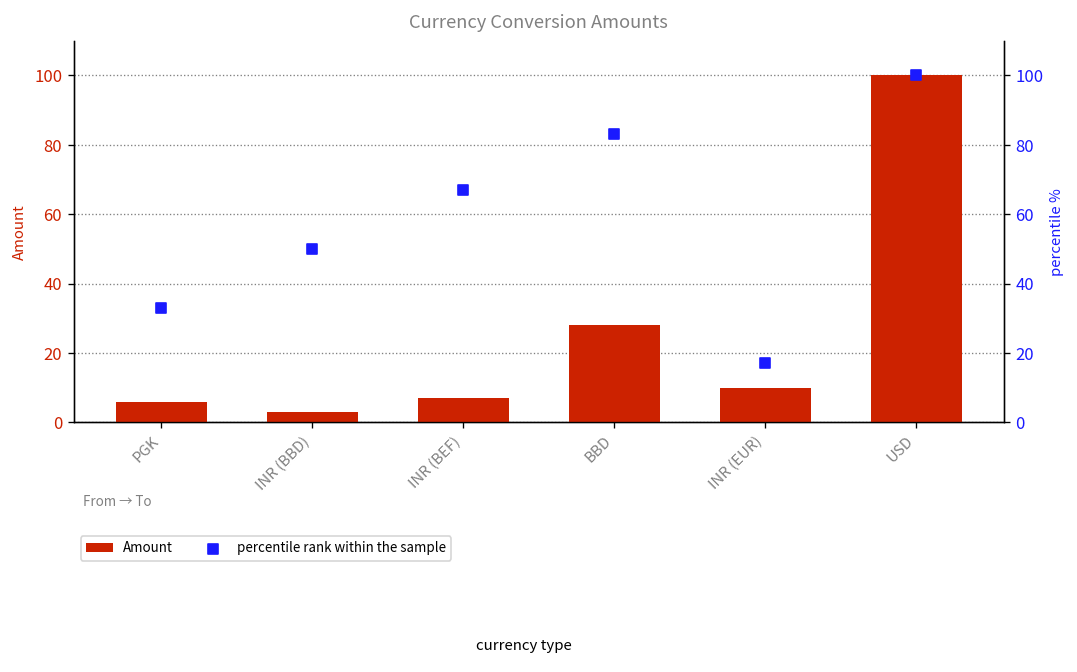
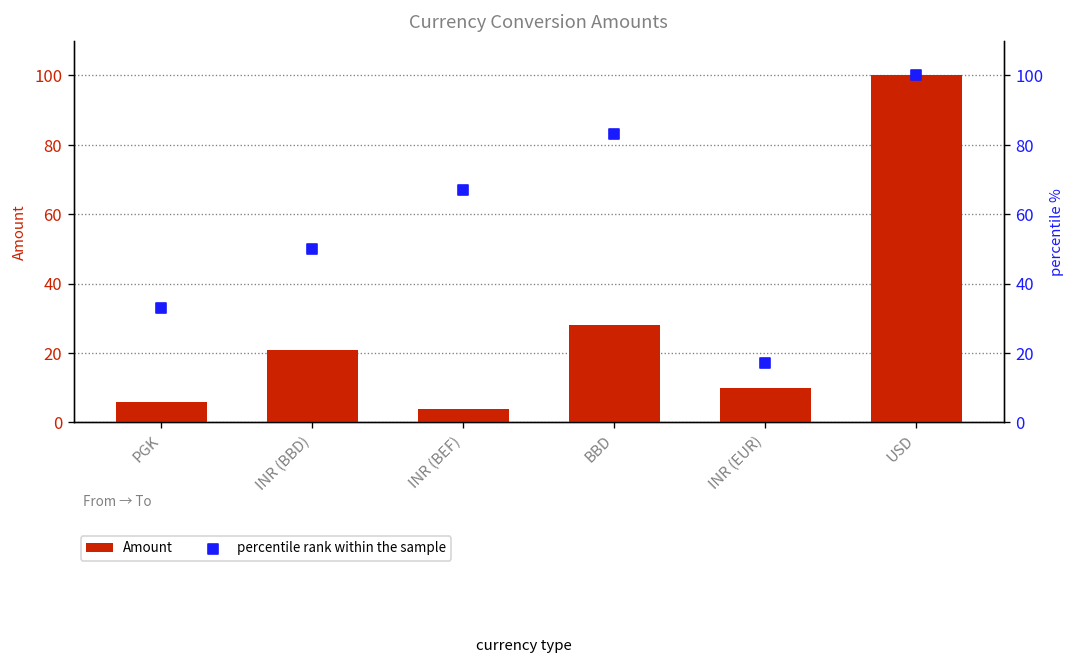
Amount, INR (BBD): 3 -> 21
Amount, INR (BEF): 7 -> 4
